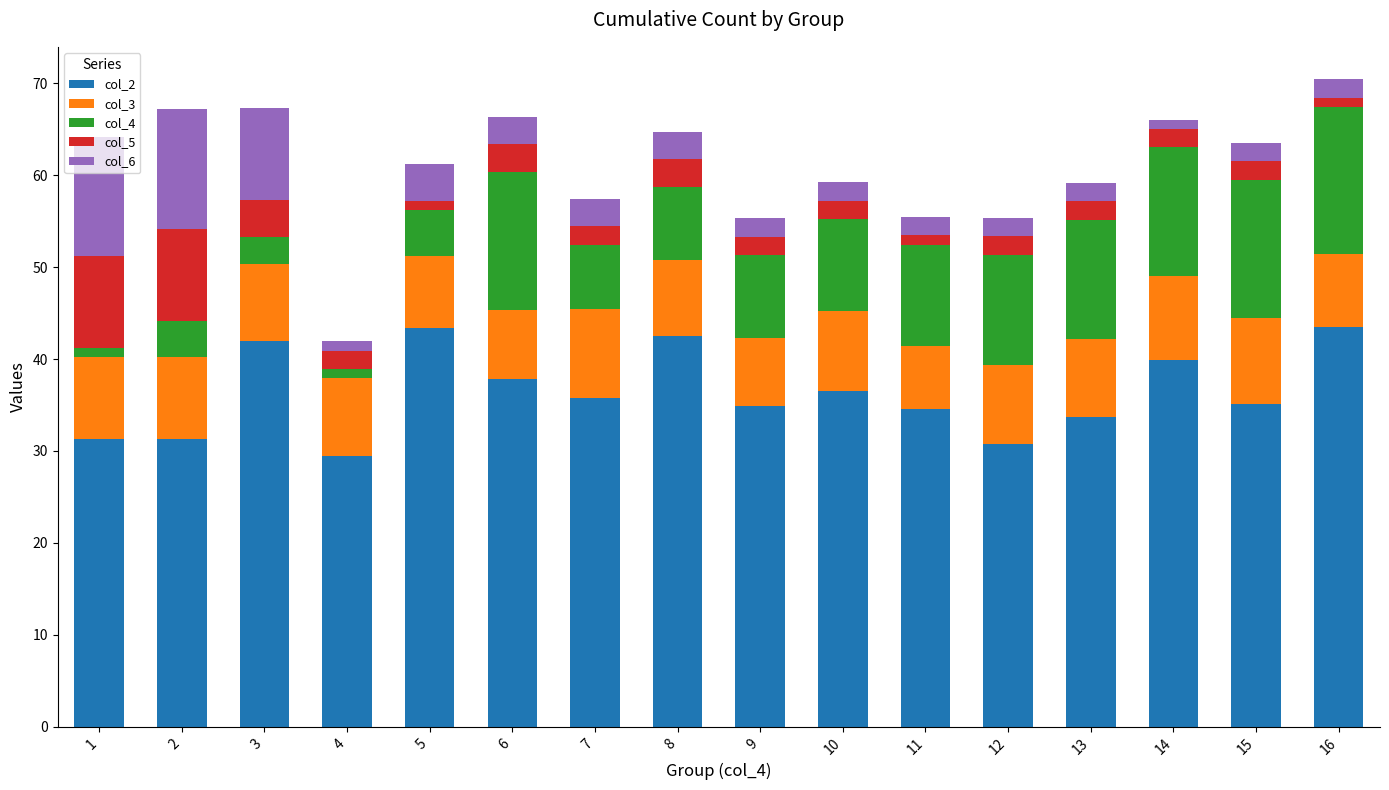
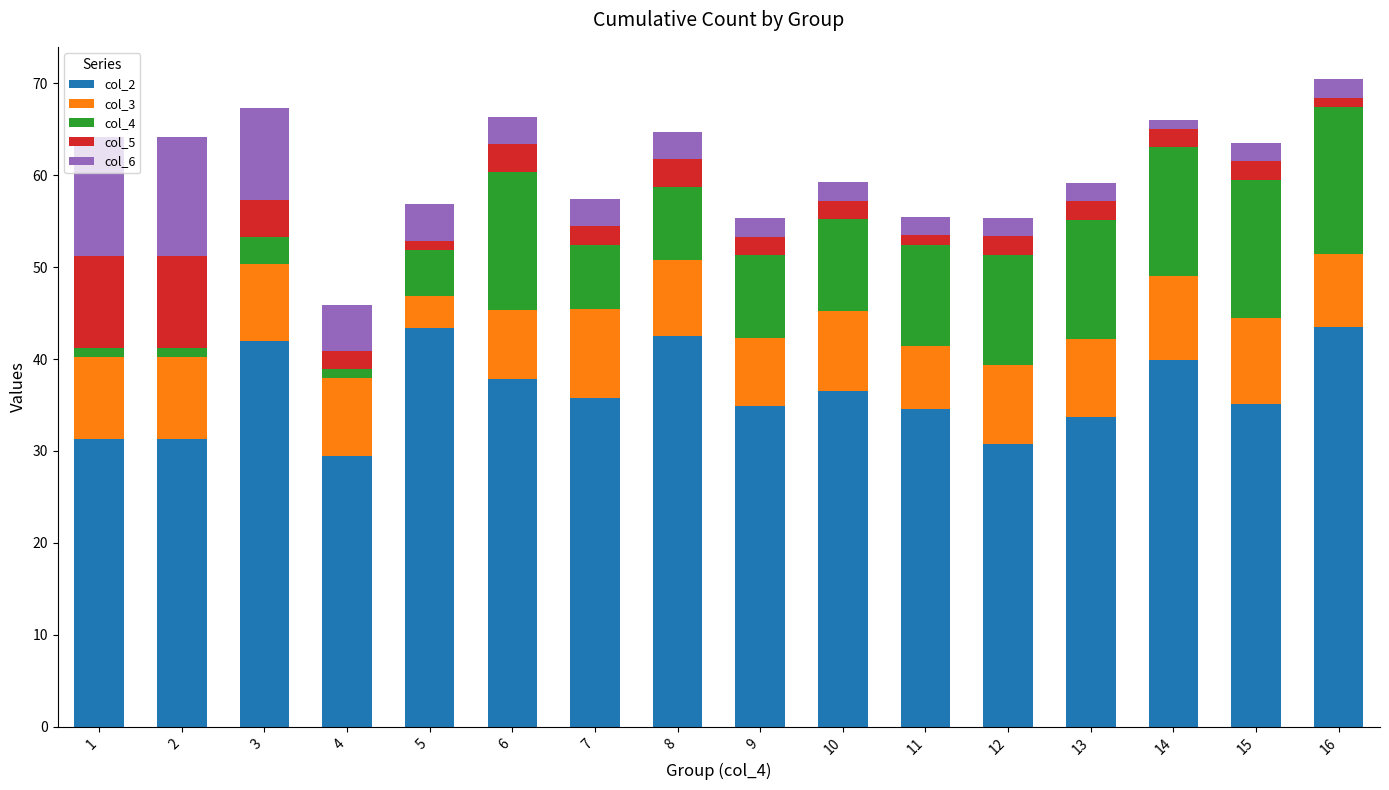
col_4, 2: 4 -> 1
col_6, 4: 1 -> 5
col_3, 5: 8 -> 4
